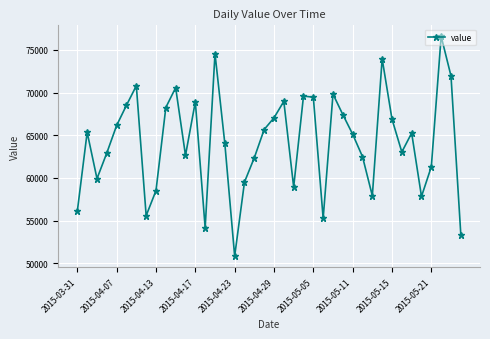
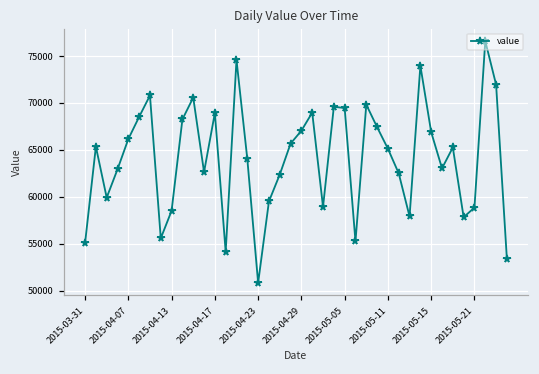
2015-03-31: 56000 -> 55000
2015-05-21: 61000 -> 59000
